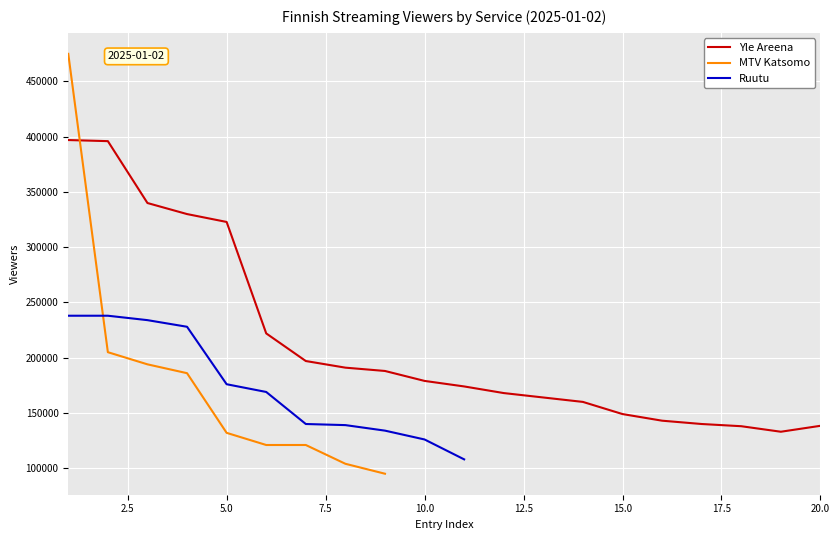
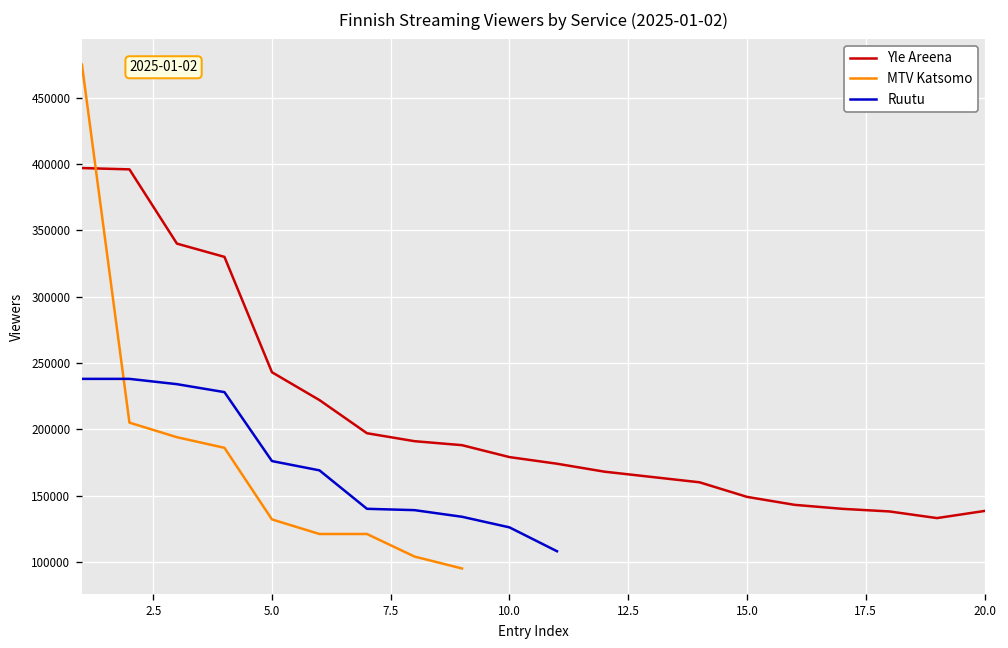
Yle Areena, 5.0: 323000 -> 243000
